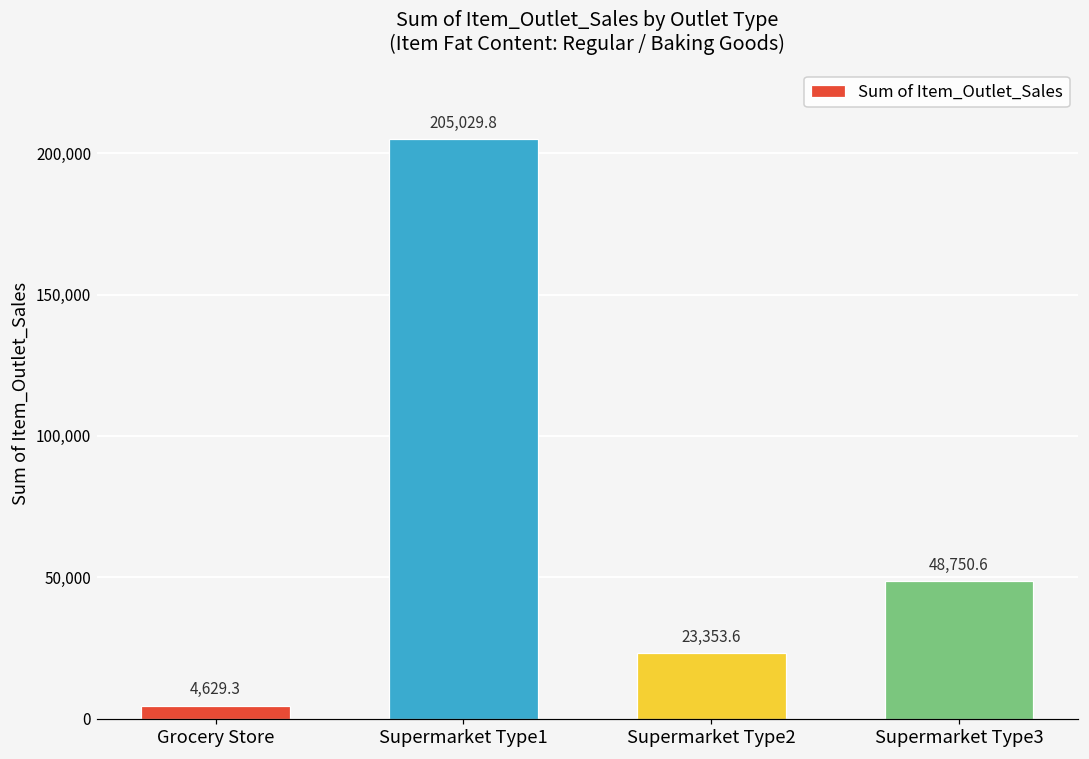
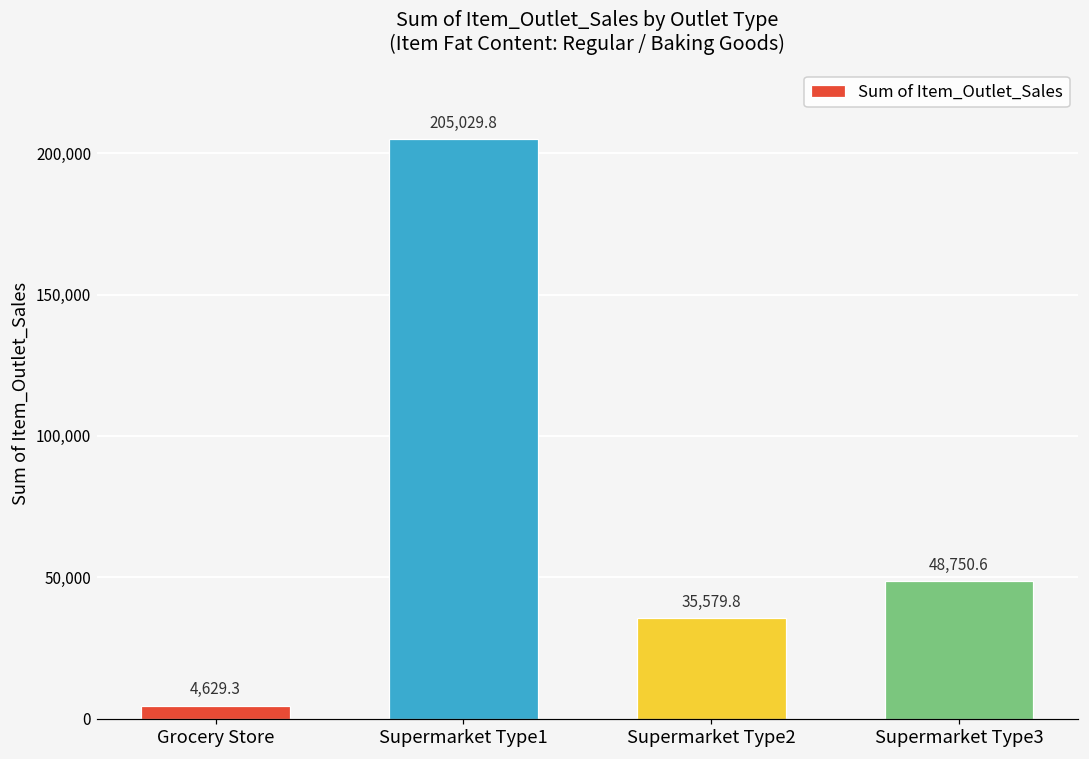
Supermarket Type2: 23,353.6 -> 35,579.8
